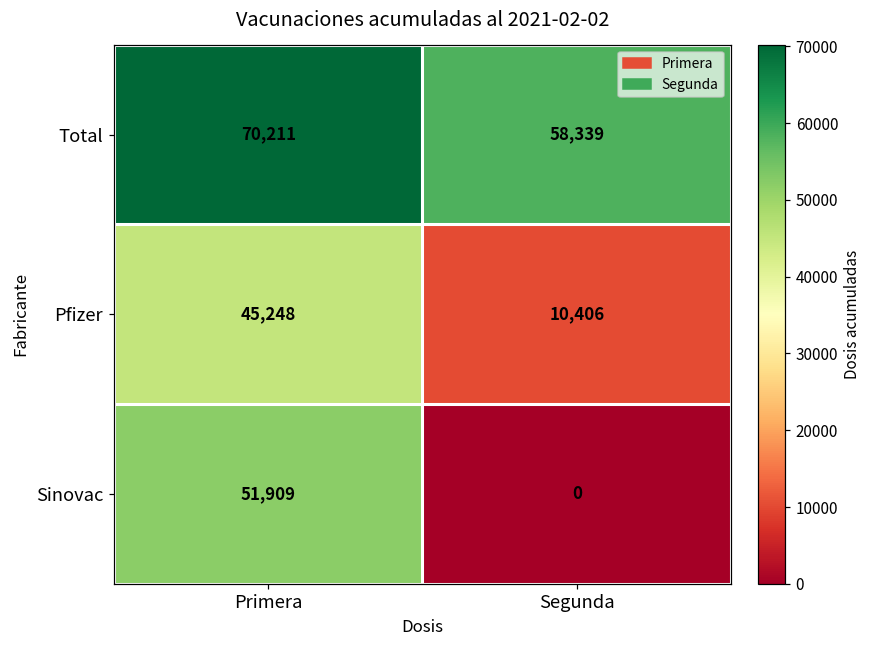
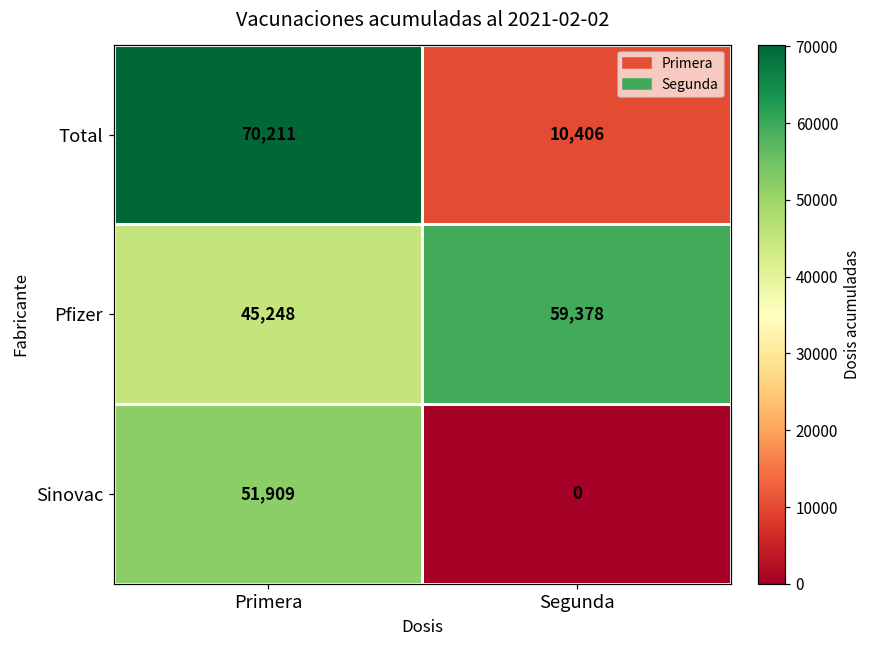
Total, Segunda: 58,339 -> 10,406
Pfizer, Segunda: 10,406 -> 59,378
